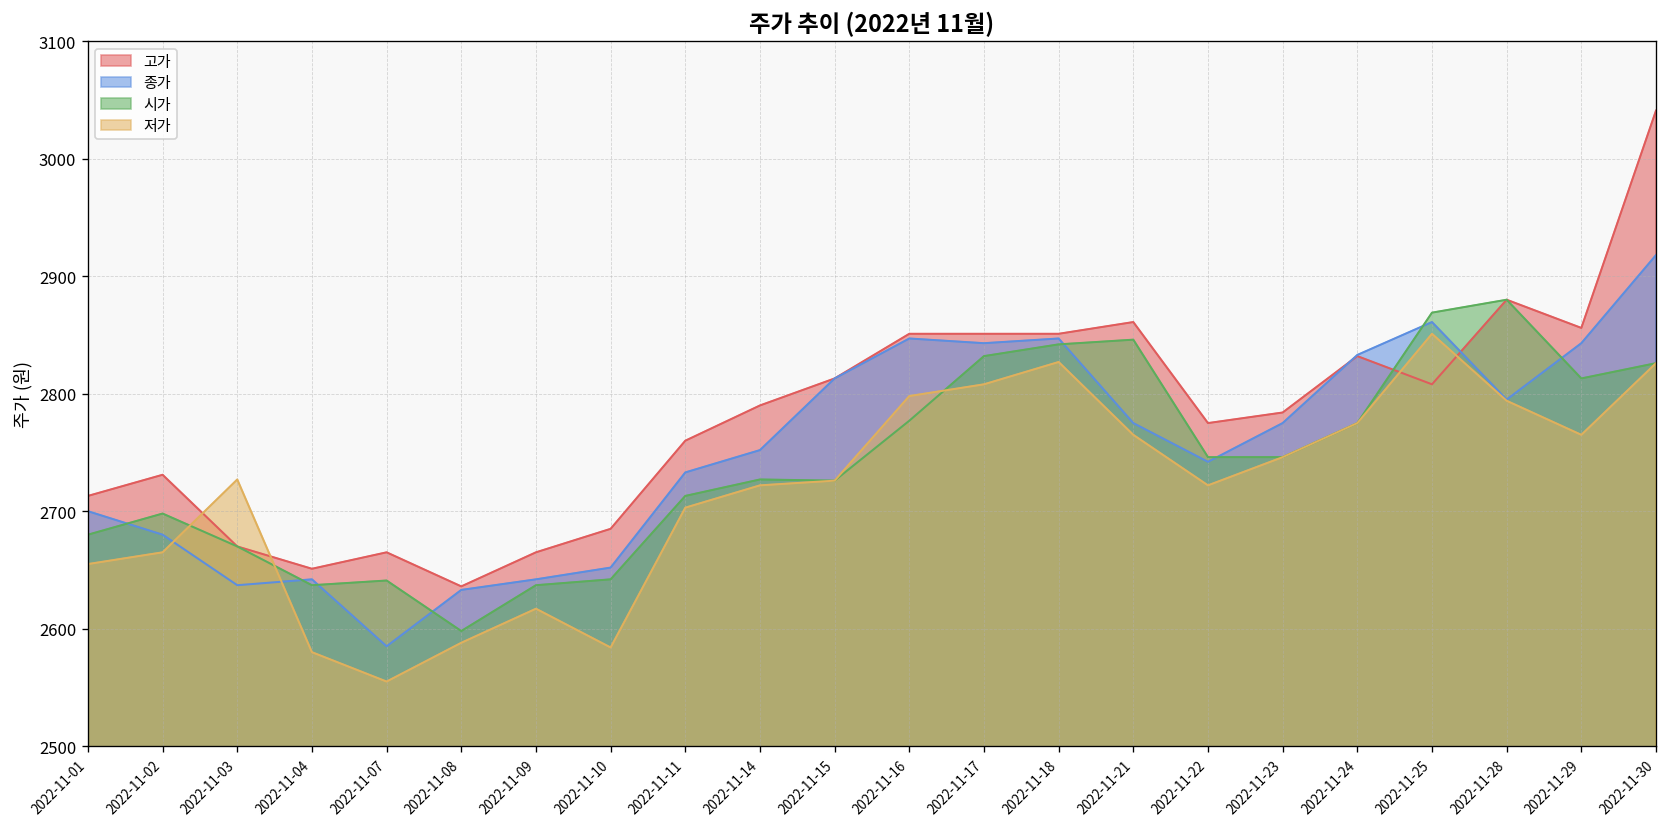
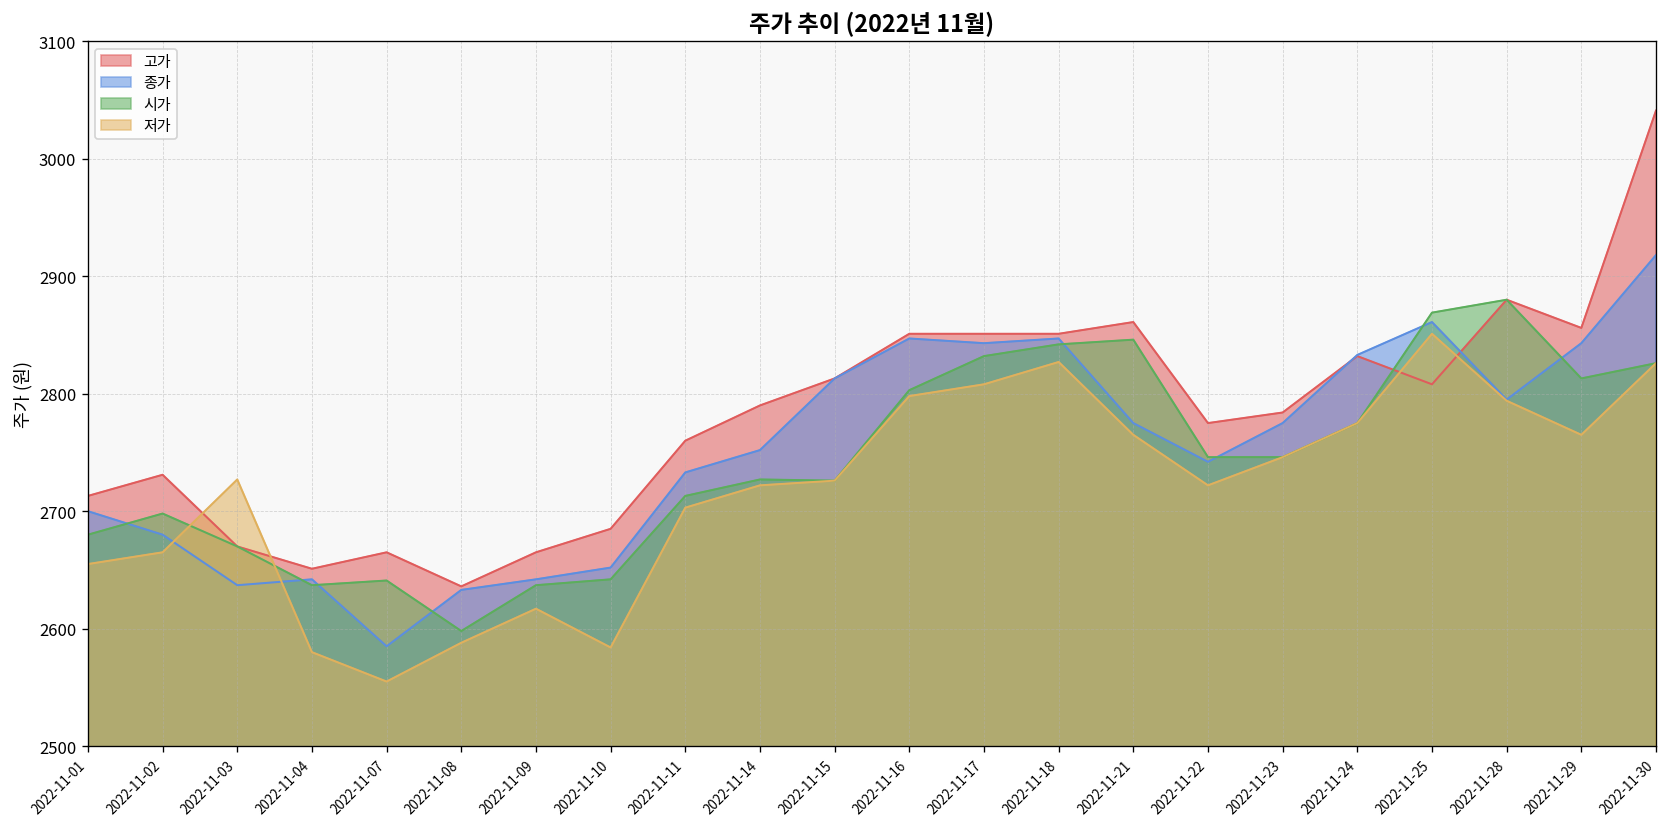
시가, 2022-11-16: 2780 -> 2800
